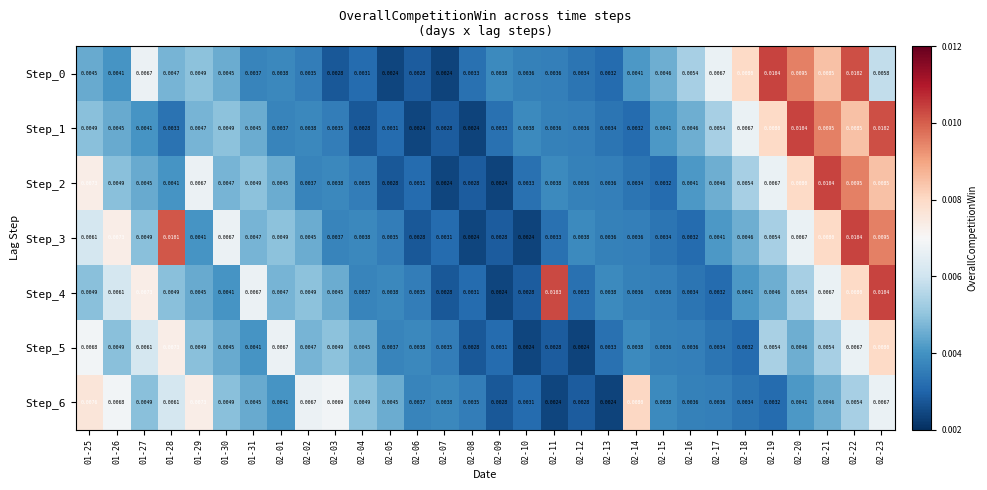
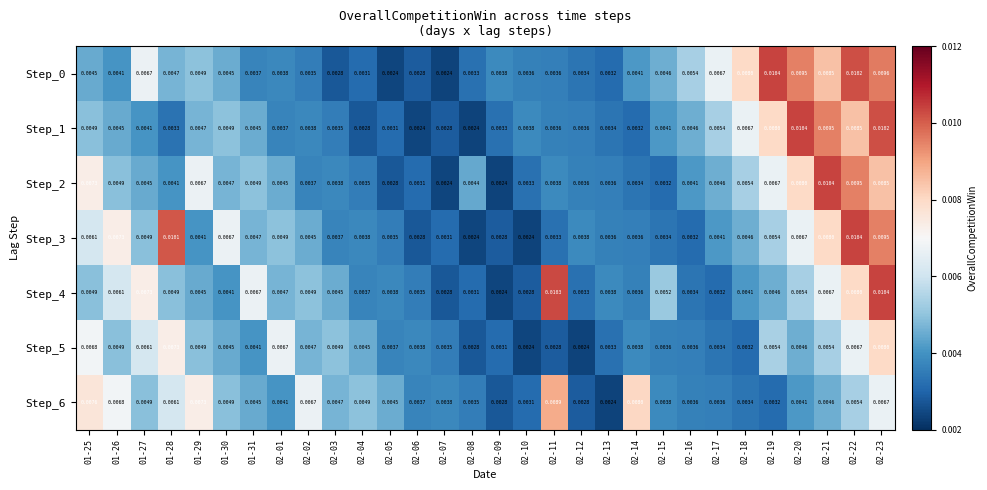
Step_0, 02-23: 0.0058 -> 0.0096
Step_2, 02-08: 0.0028 -> 0.0044
Step_4, 02-15: 0.0036 -> 0.0052
Step_6, 02-03: 0.0069 -> 0.0047
Step_6, 02-11: 0.0024 -> 0.0089
